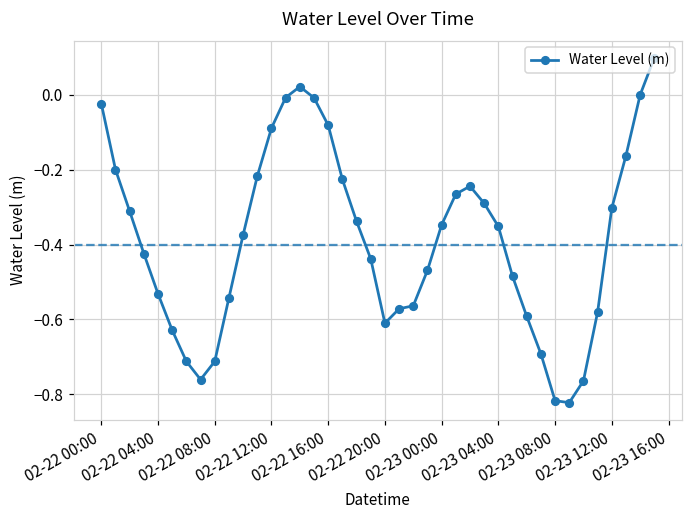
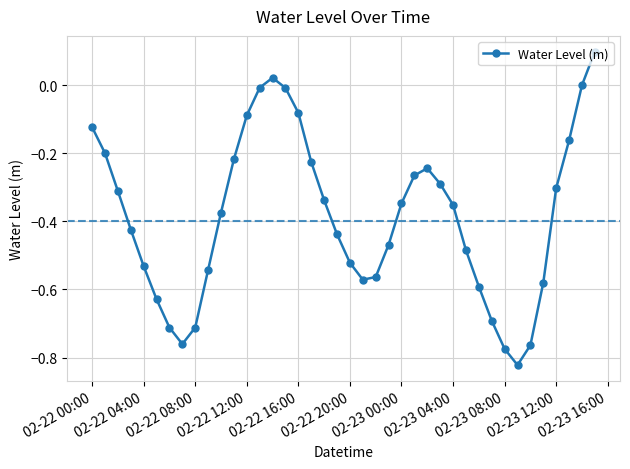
02-22 00:00: -0.02 -> -0.12
02-22 20:00: -0.61 -> -0.52
02-23 08:00: -0.82 -> -0.77
